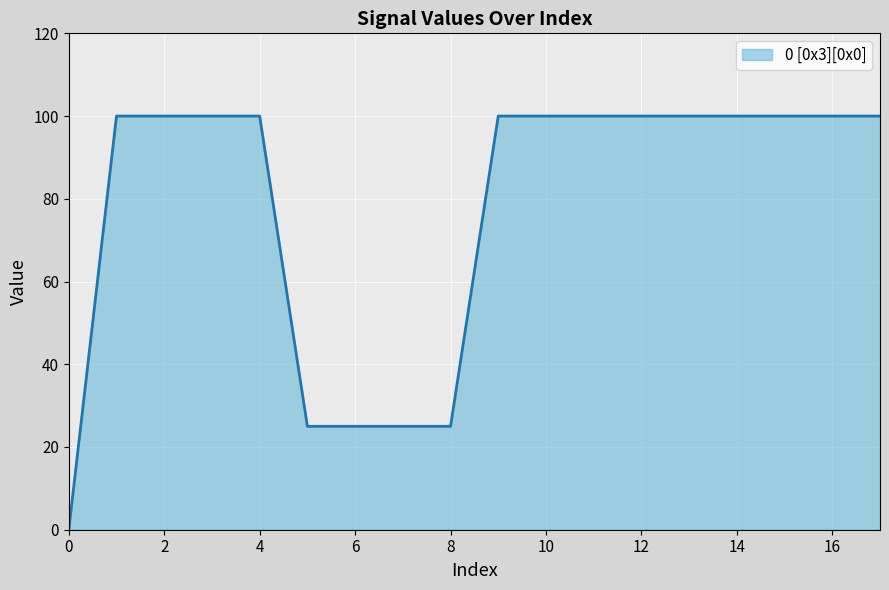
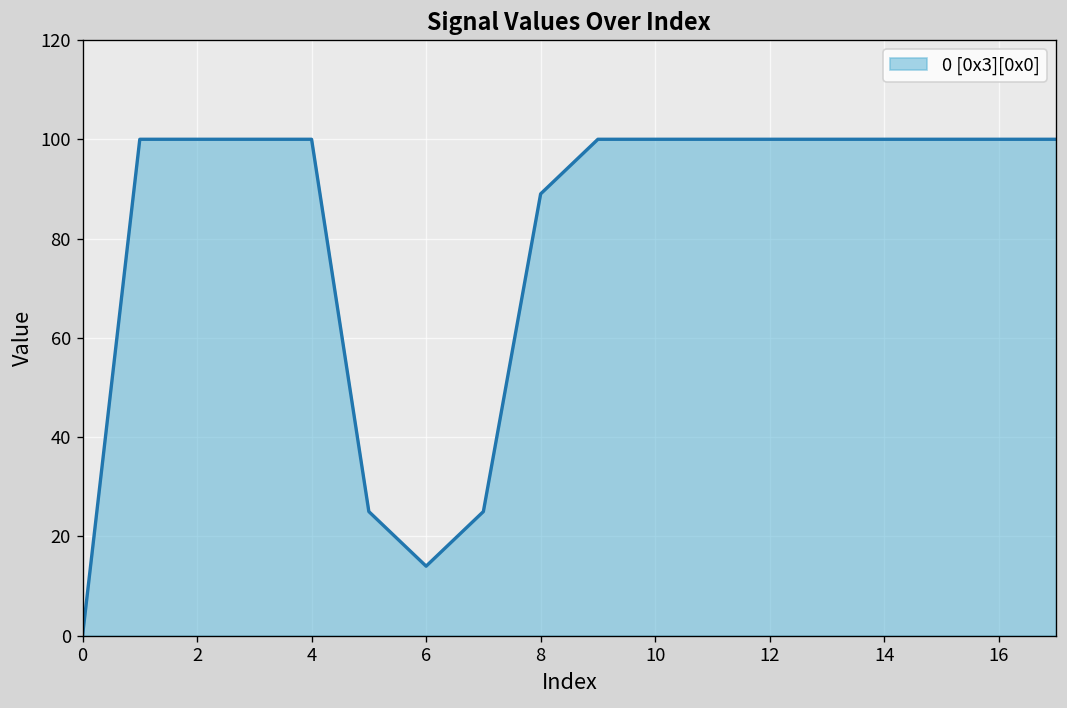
6: 25 -> 14
8: 25 -> 89
